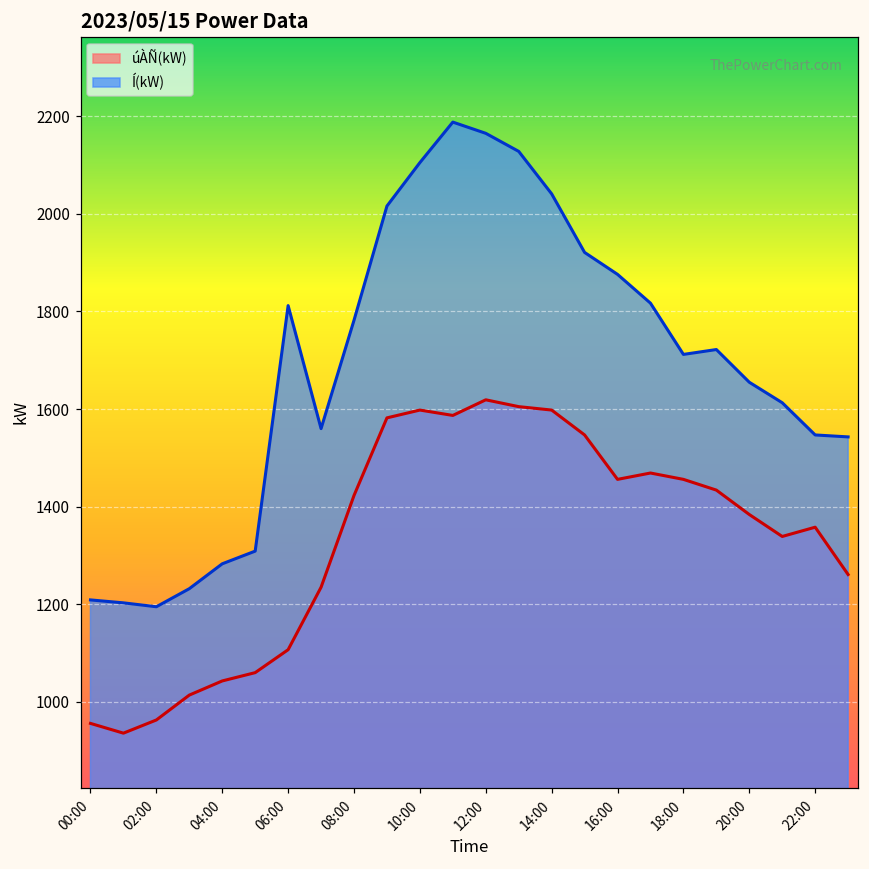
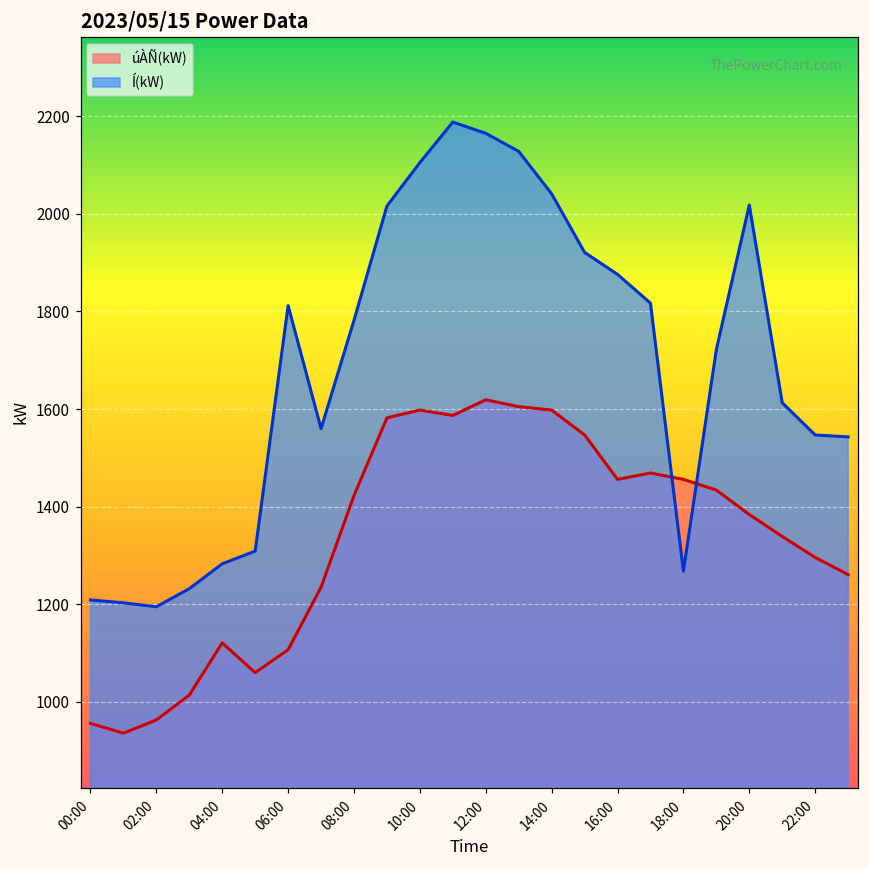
úÀÑ(kW), 04:00: 1040 -> 1120
Í(kW), 18:00: 1710 -> 1270
Í(kW), 20:00: 1660 -> 2020
úÀÑ(kW), 22:00: 1360 -> 1300
